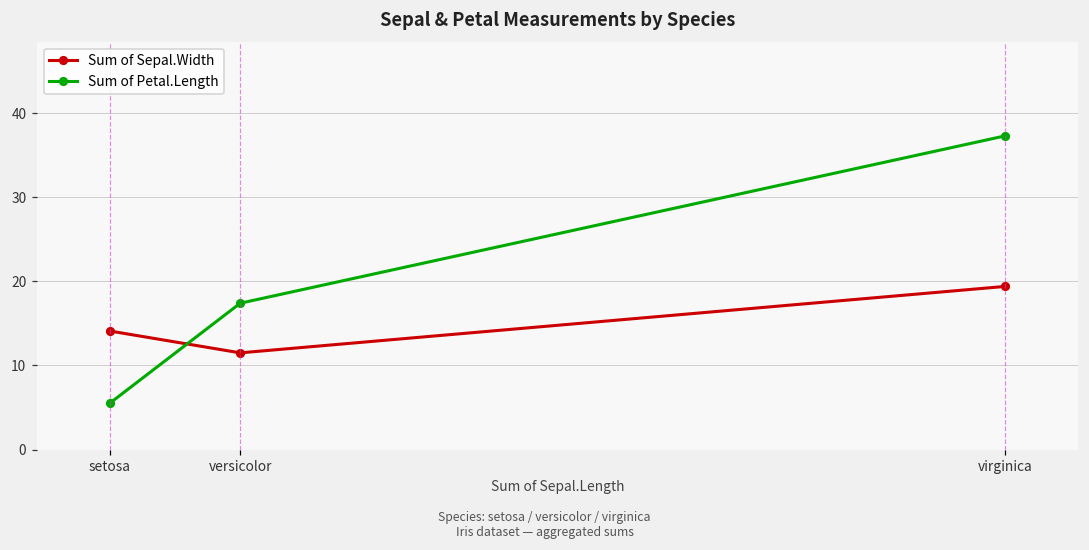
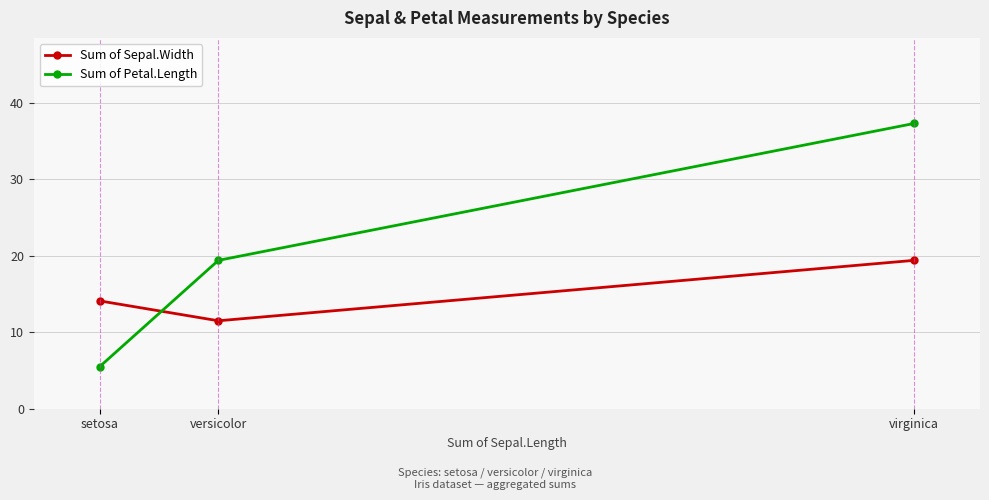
Sum of Petal.Length, versicolor: 17 -> 19
